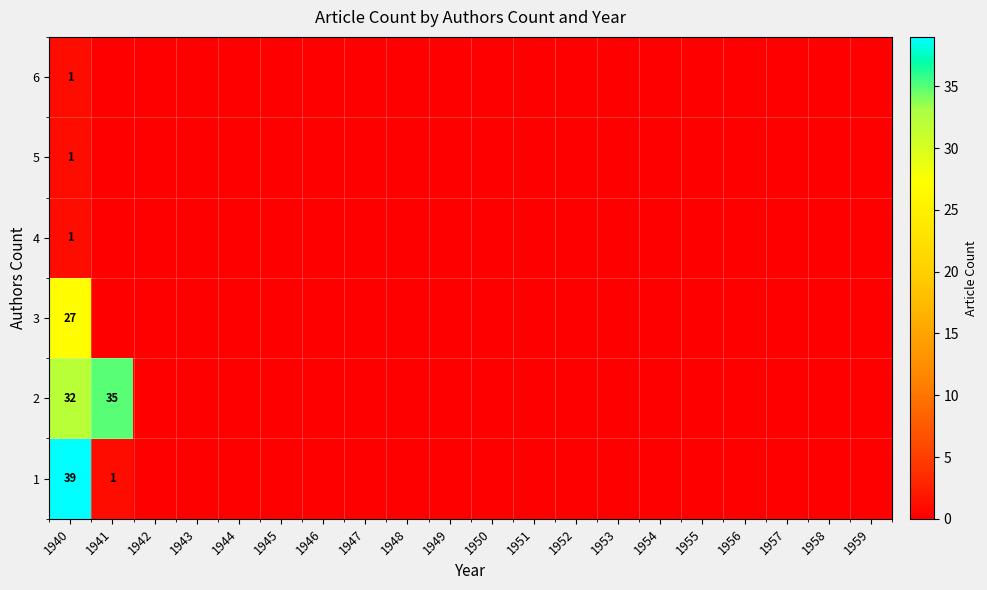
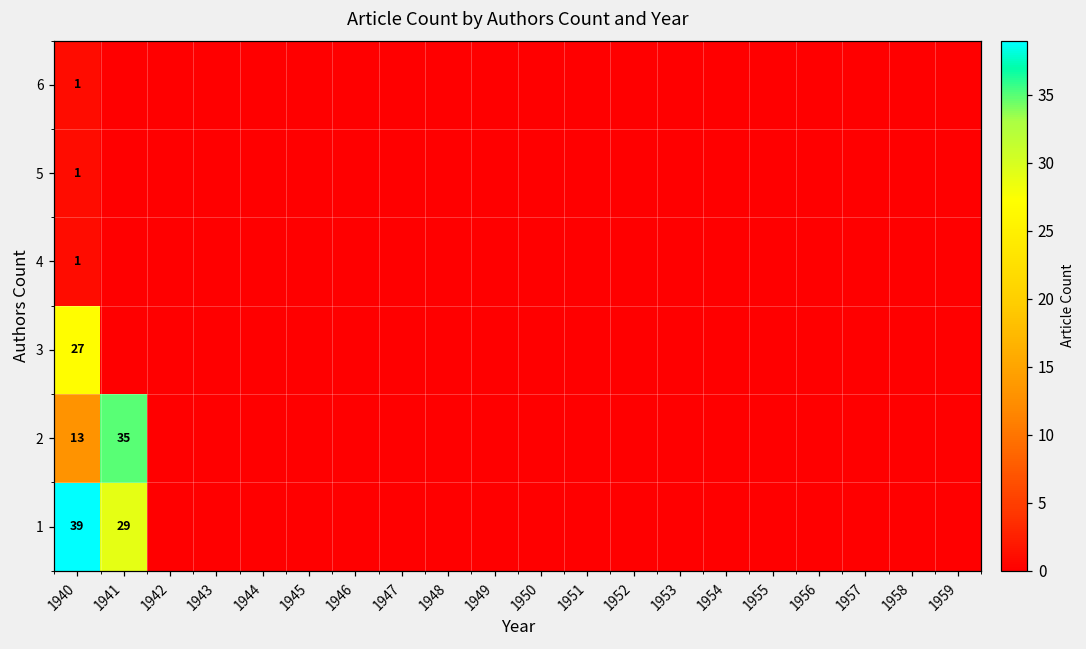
2, 1940: 32 -> 13
1, 1941: 1 -> 29
